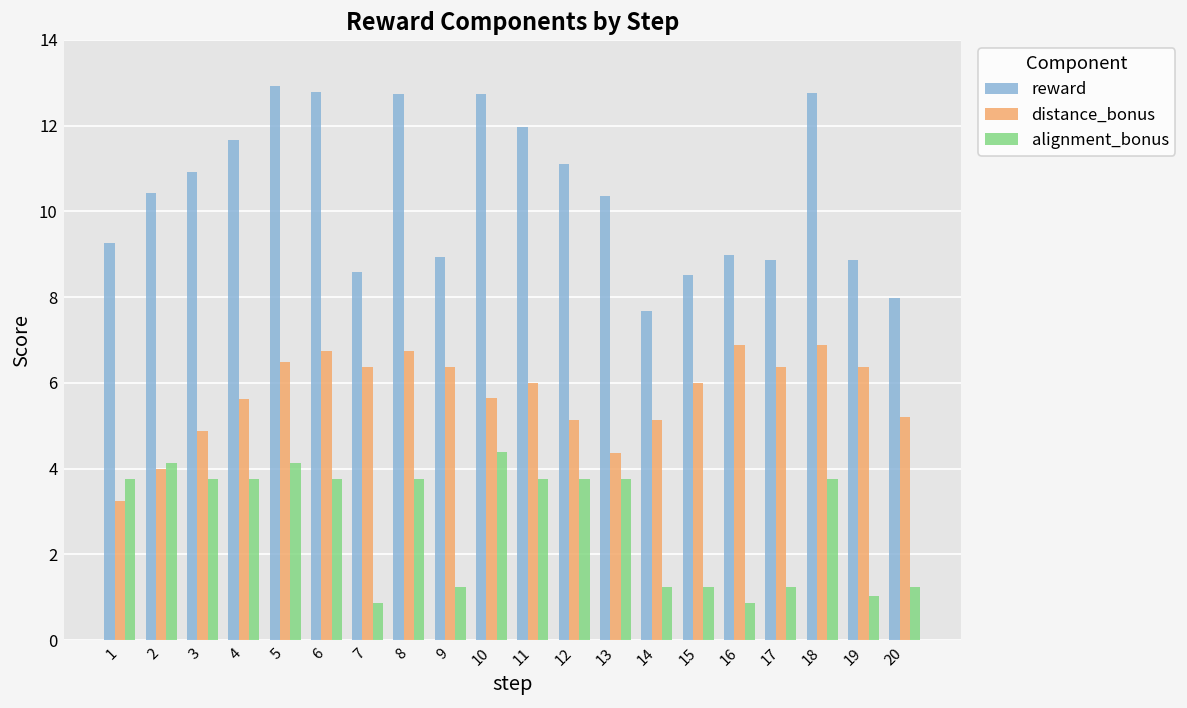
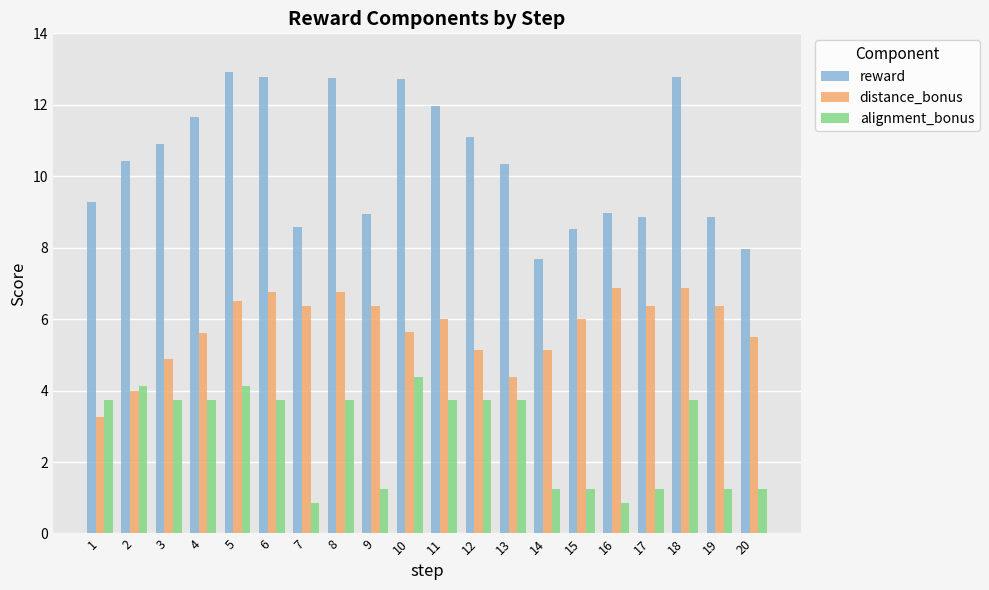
alignment_bonus, 19: 1.0 -> 1.3
distance_bonus, 20: 5.2 -> 5.5
